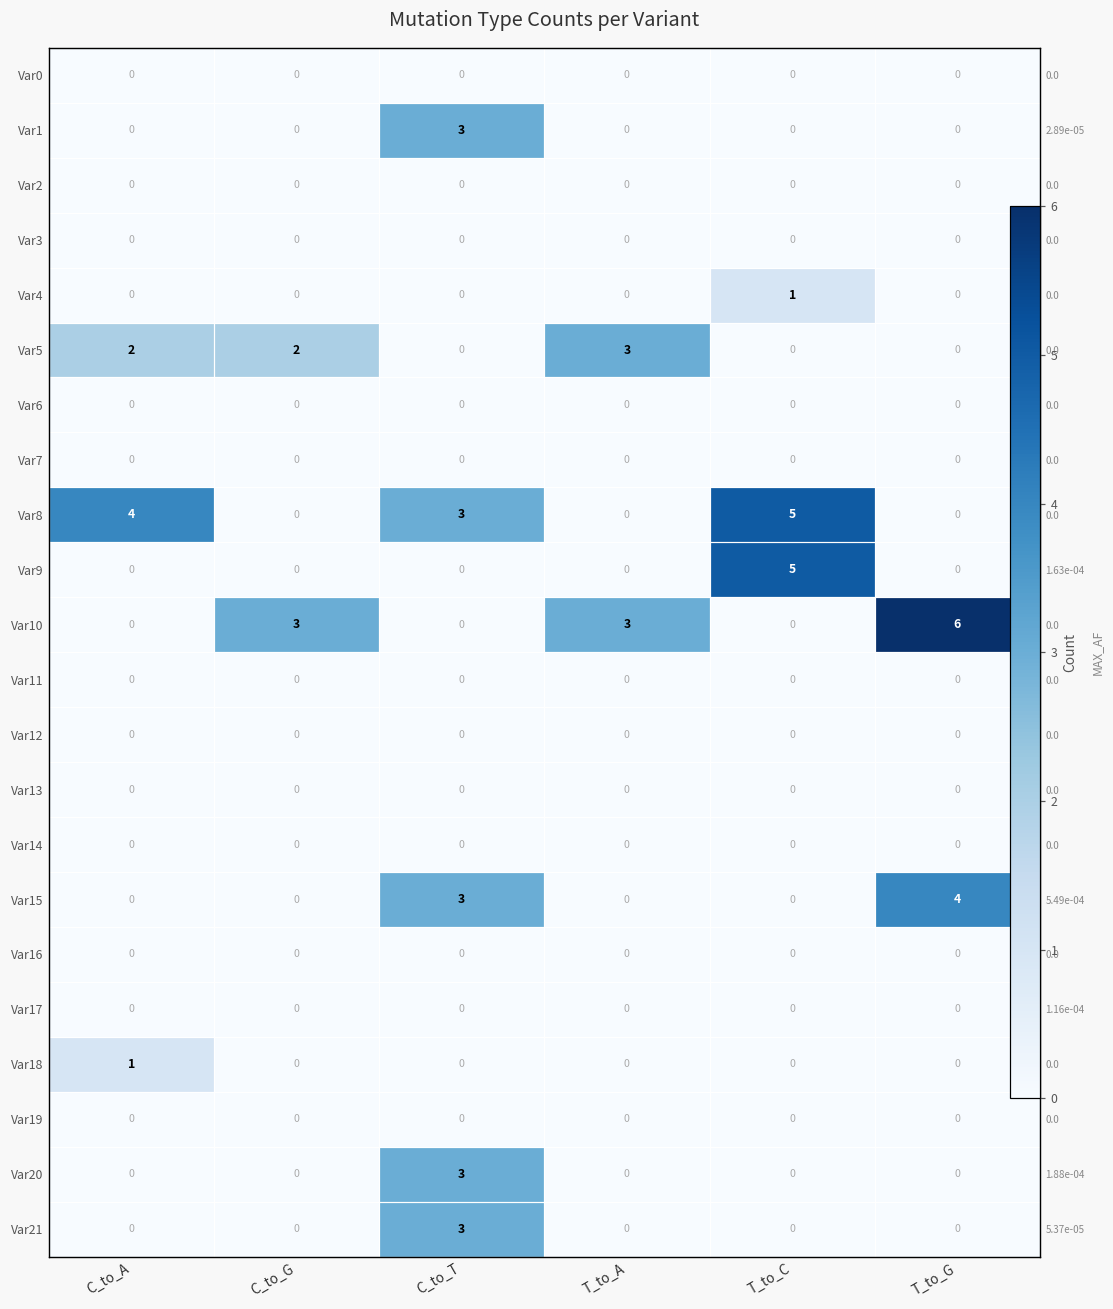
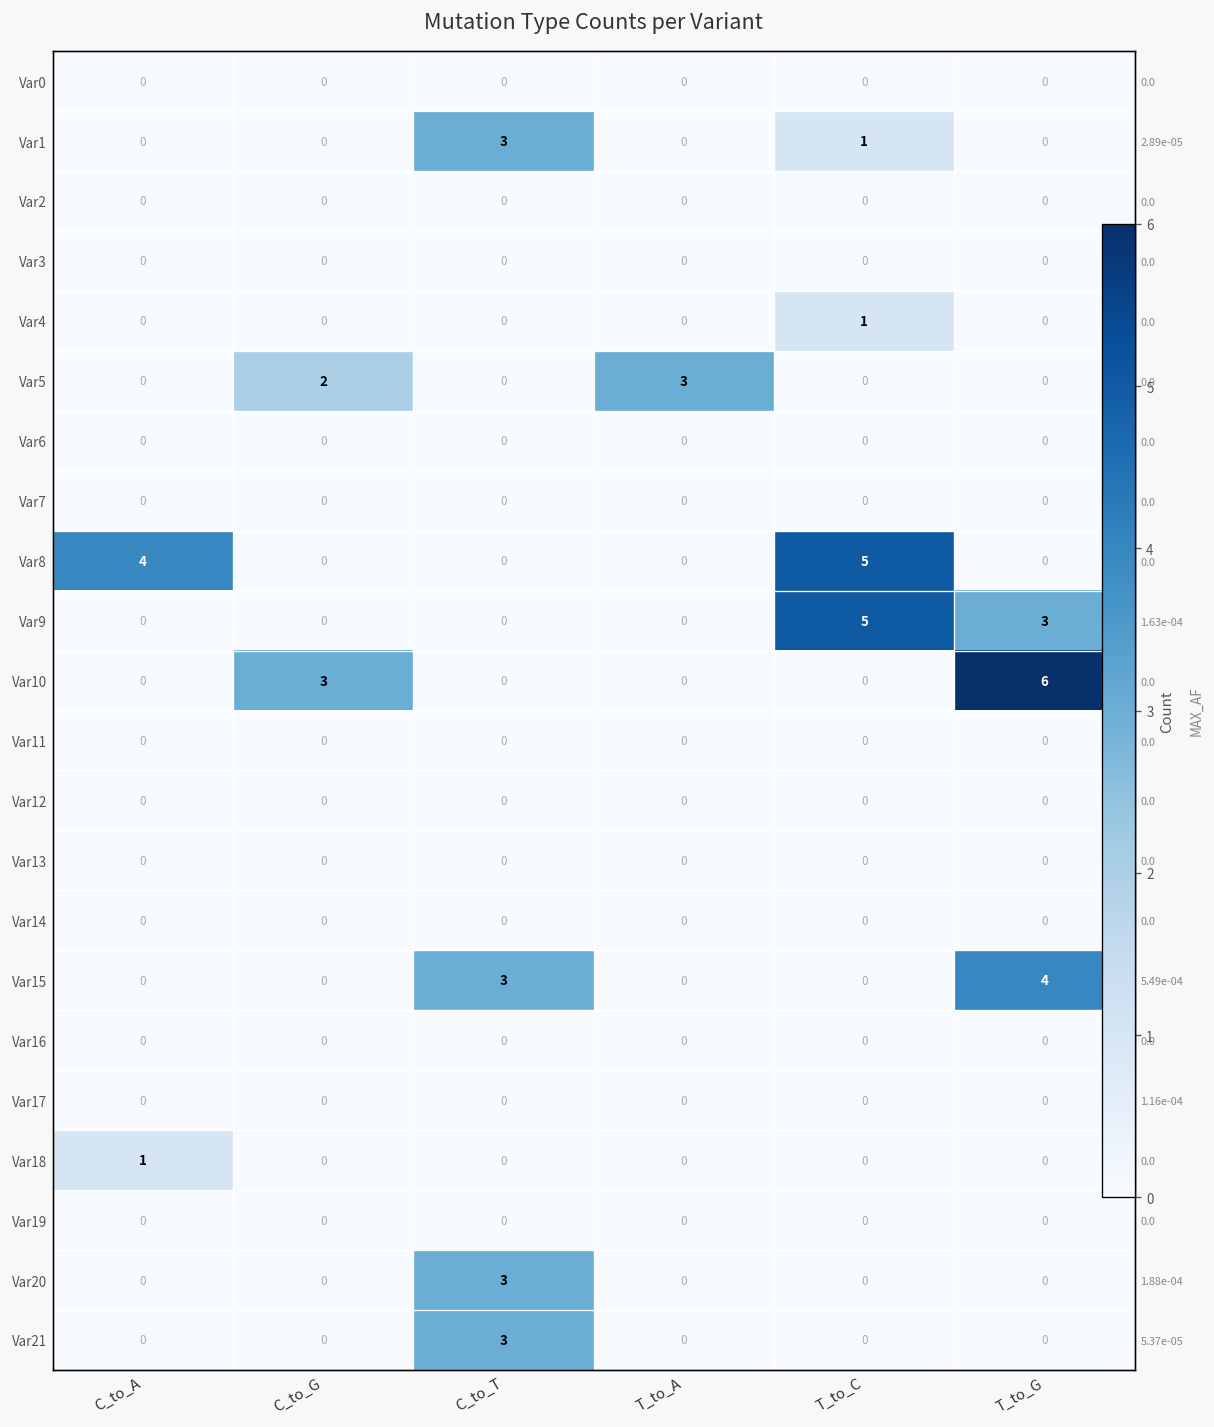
Var1, T_to_C: 0 -> 1
Var5, C_to_A: 2 -> 0
Var8, C_to_T: 3 -> 0
Var9, T_to_G: 0 -> 3
Var10, T_to_A: 3 -> 0
